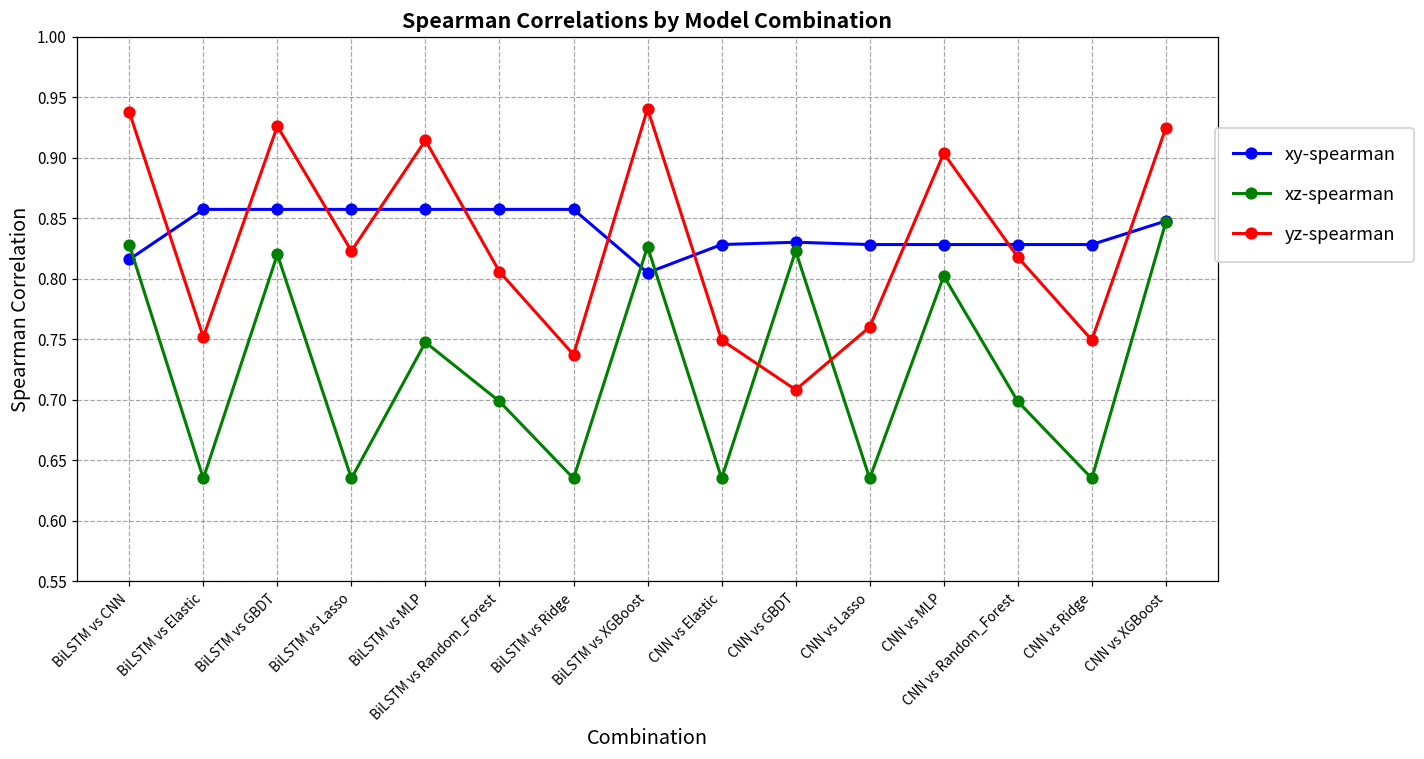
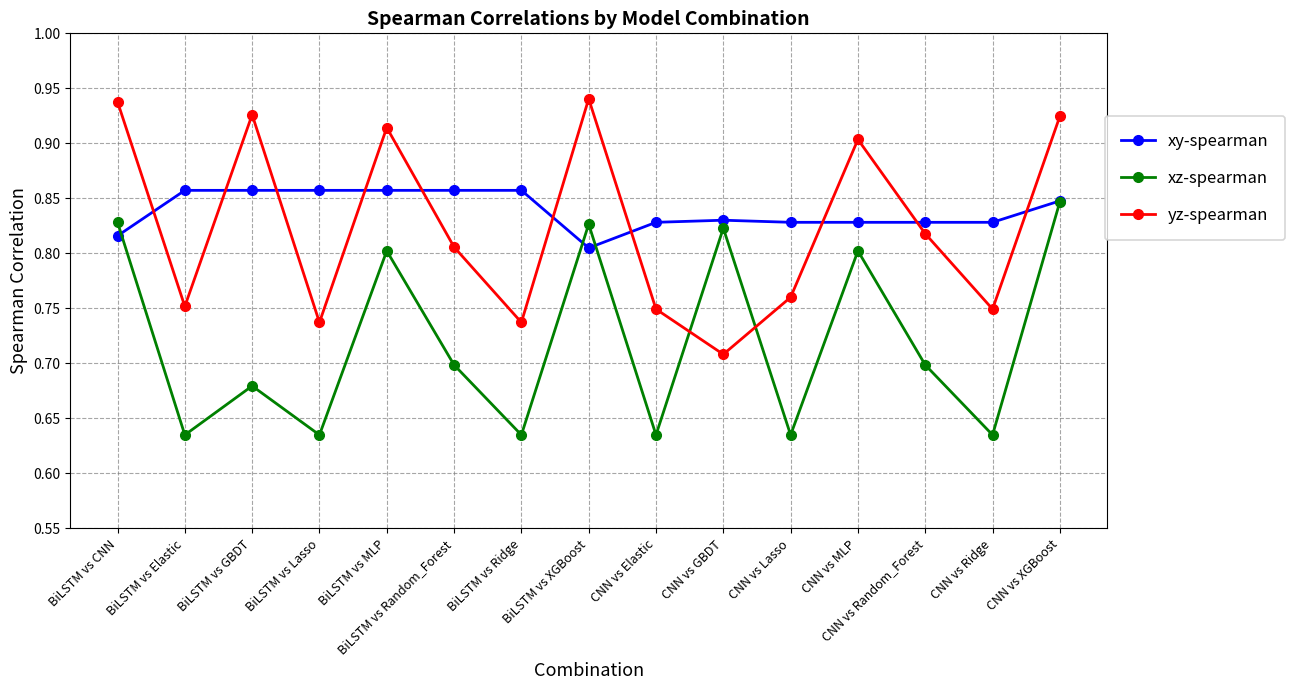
xz-spearman, BiLSTM vs GBDT: 0.820 -> 0.679
yz-spearman, BiLSTM vs Lasso: 0.823 -> 0.737
xz-spearman, BiLSTM vs MLP: 0.747 -> 0.802
